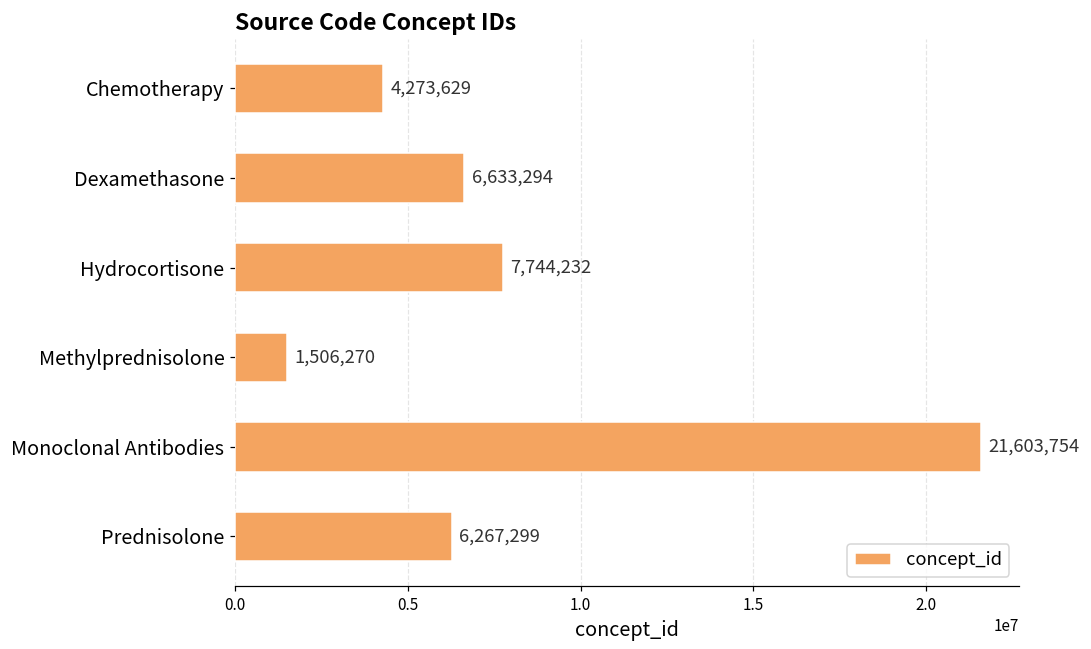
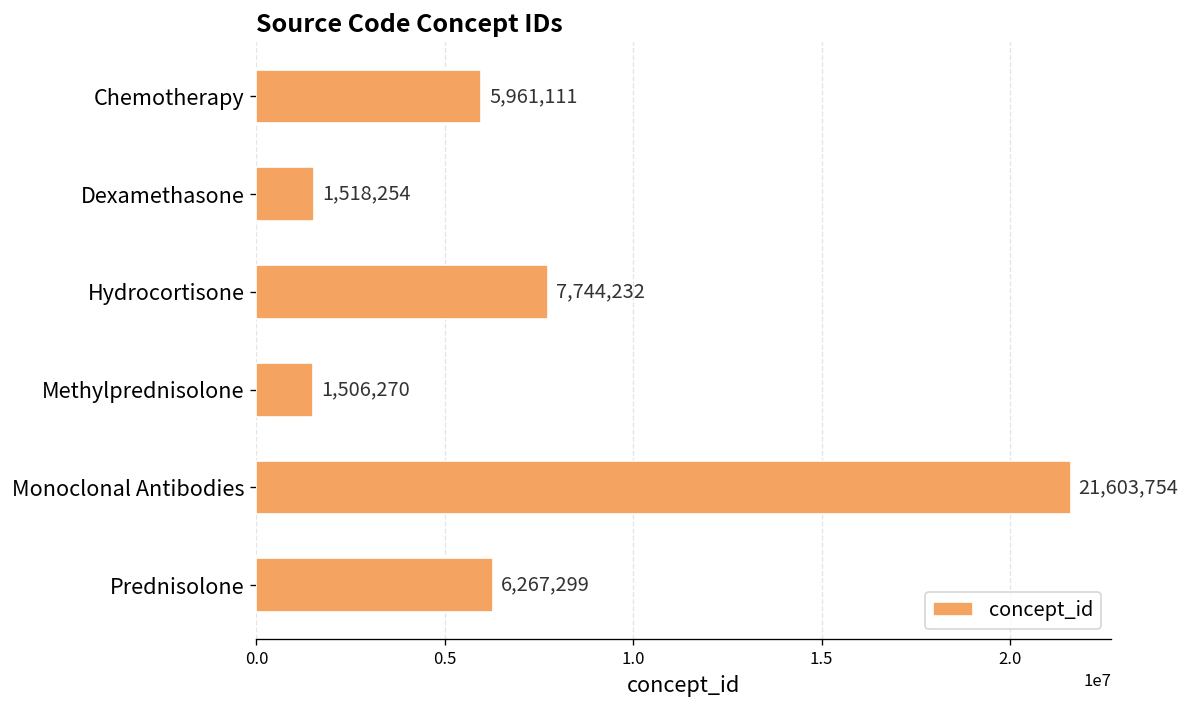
Chemotherapy: 4,273,629 -> 5,961,111
Dexamethasone: 6,633,294 -> 1,518,254
